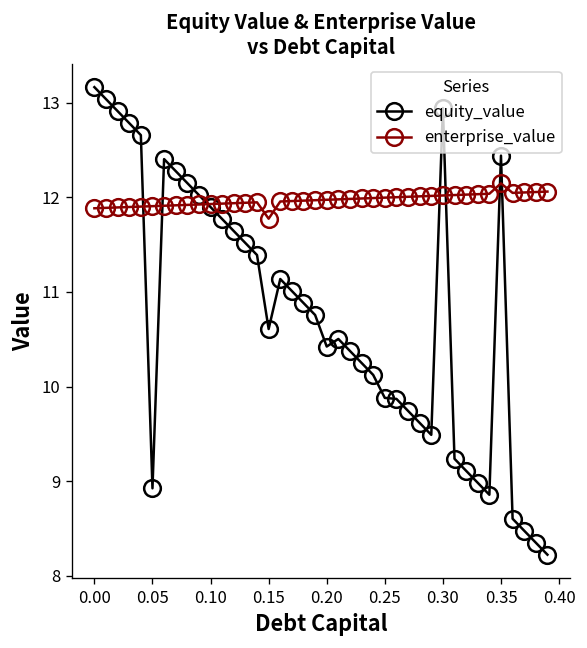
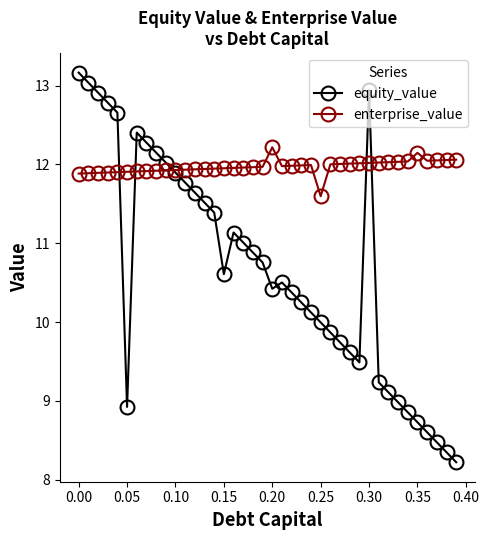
enterprise_value, 0.15: 11.8 -> 12.0
enterprise_value, 0.20: 12.0 -> 12.2
equity_value, 0.25: 9.9 -> 10.0
enterprise_value, 0.25: 12.0 -> 11.6
equity_value, 0.35: 12.4 -> 8.7
